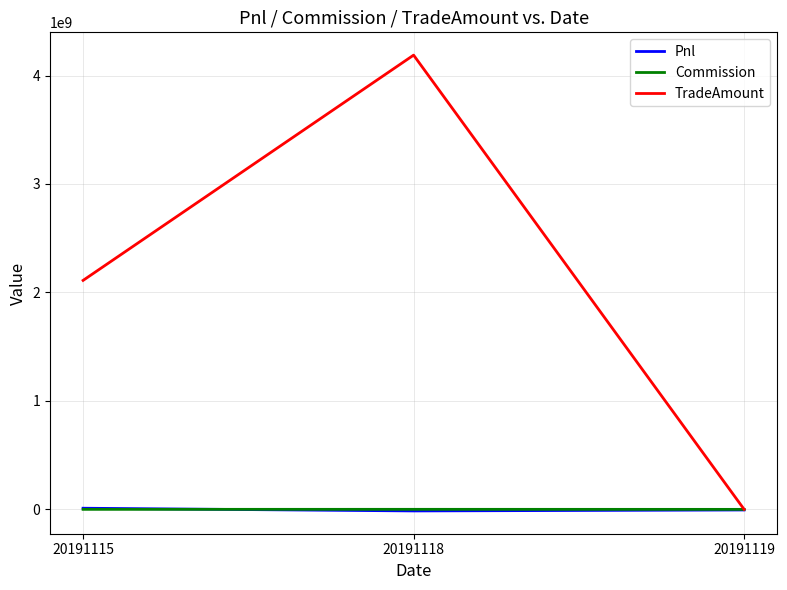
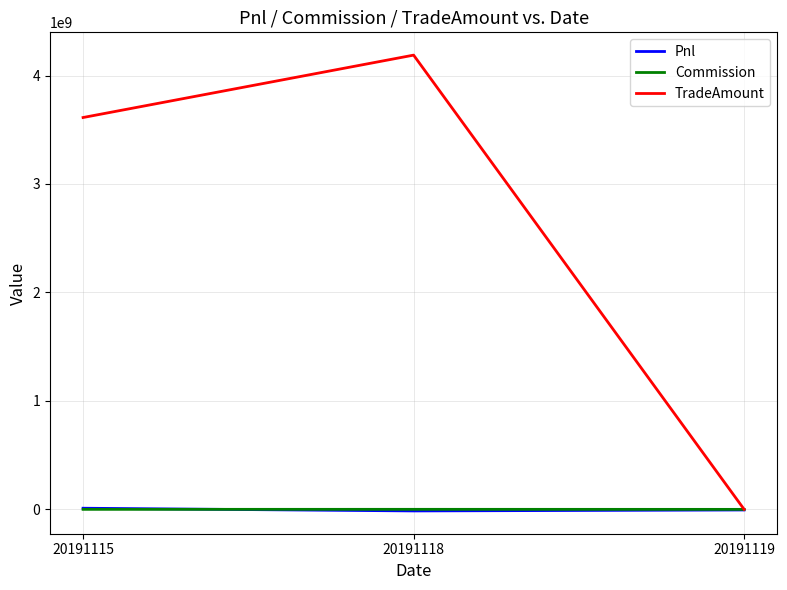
TradeAmount, 20191115: 2110000000 -> 3610000000
